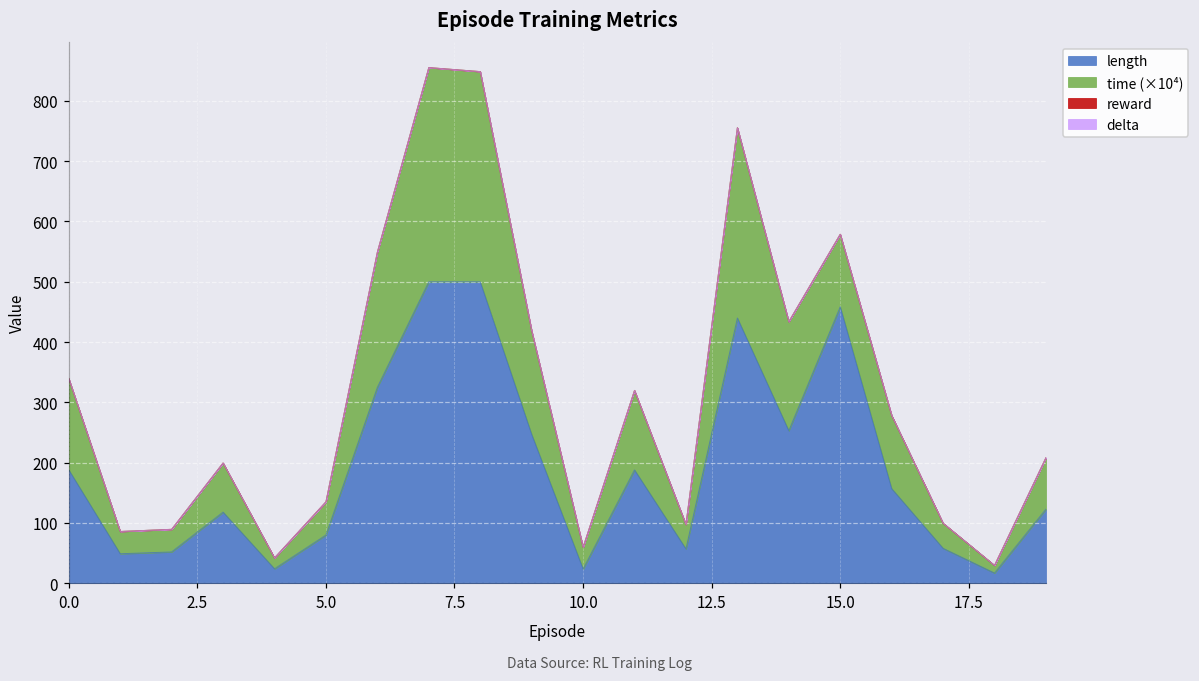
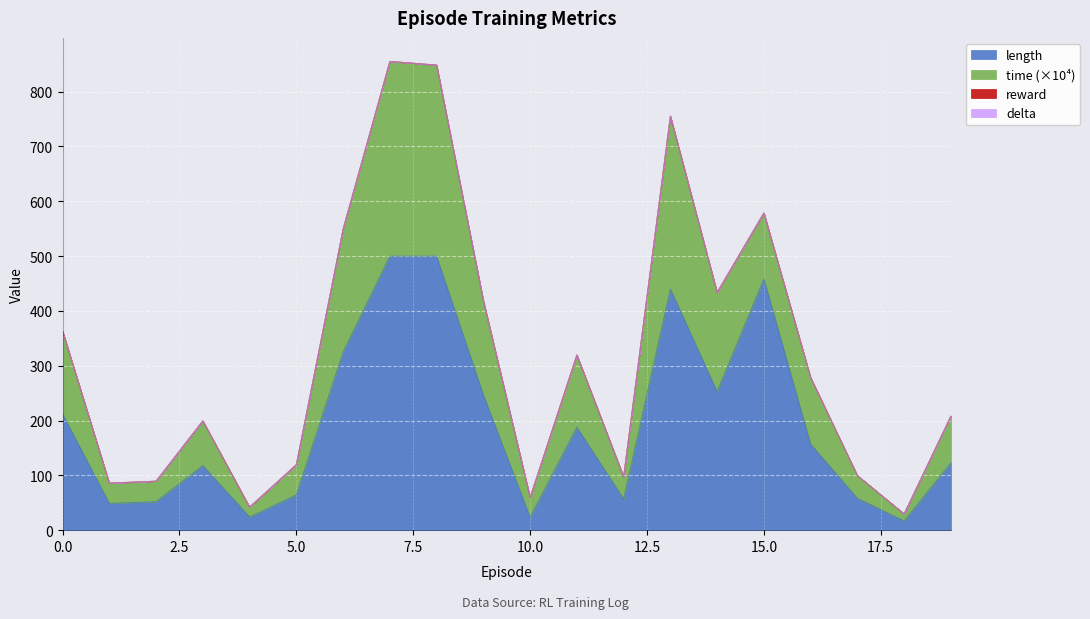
length, 0.0: 190 -> 210
length, 5.0: 80 -> 60
